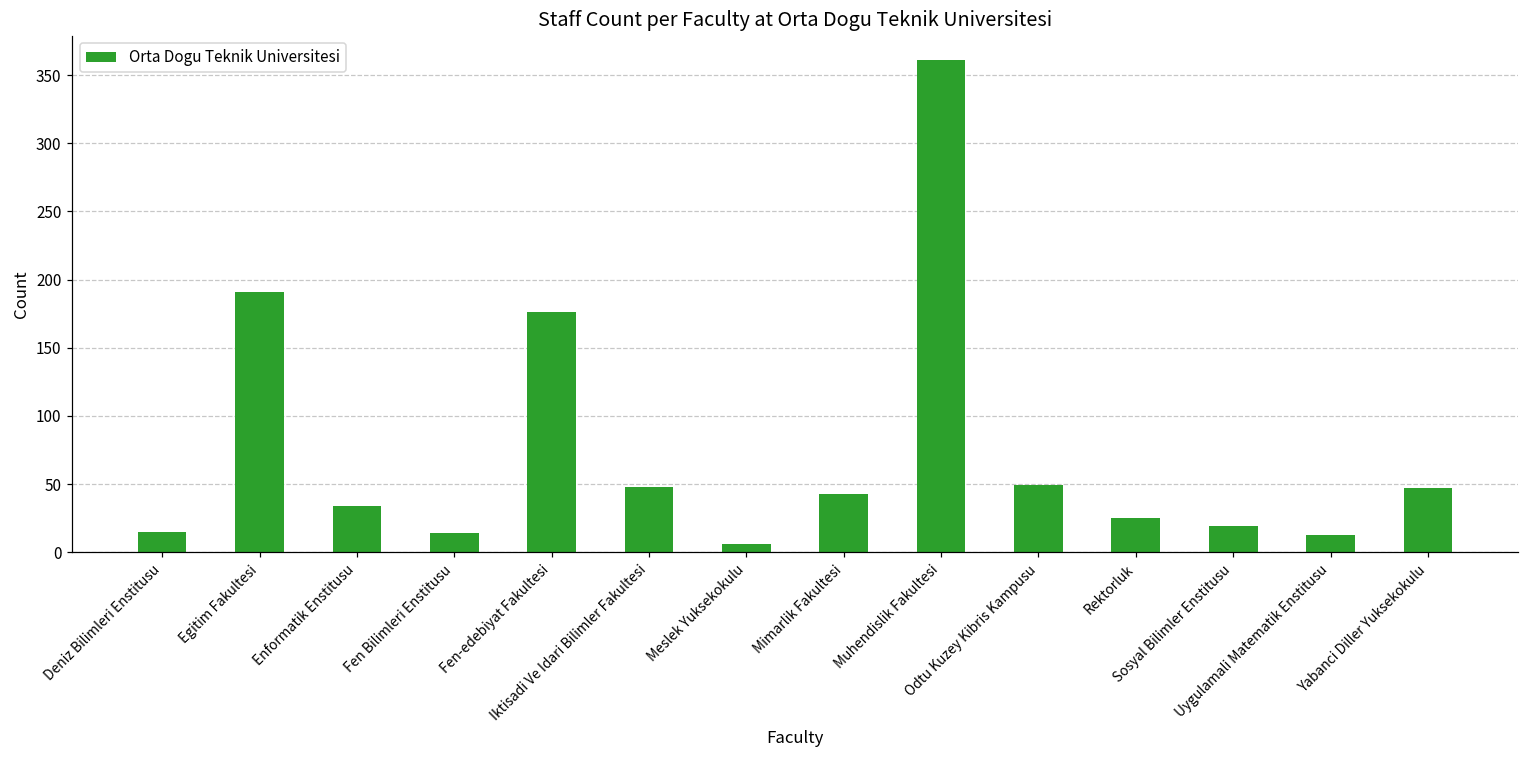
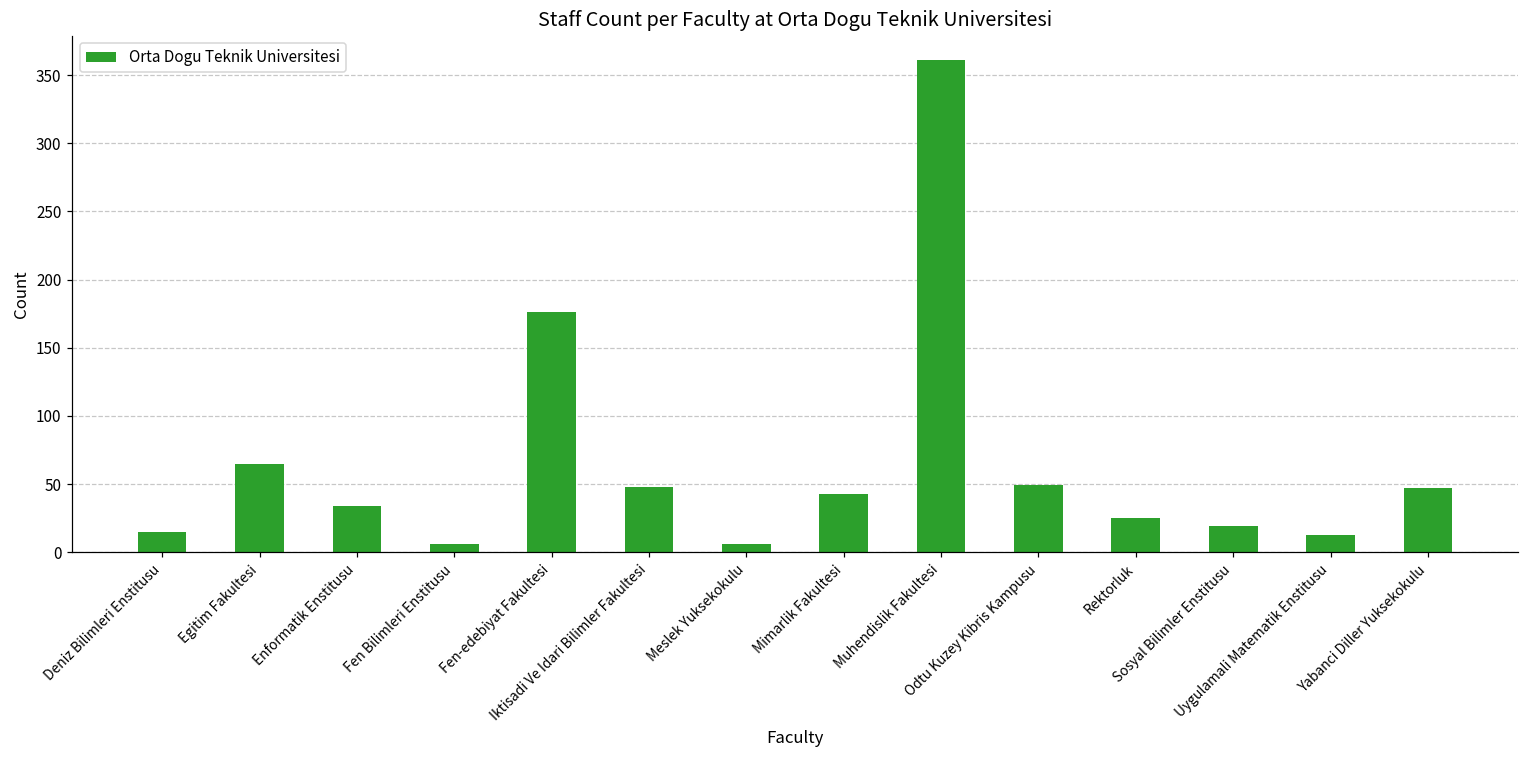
Egitim Fakultesi: 191 -> 65
Fen Bilimleri Enstitusu: 14 -> 6
